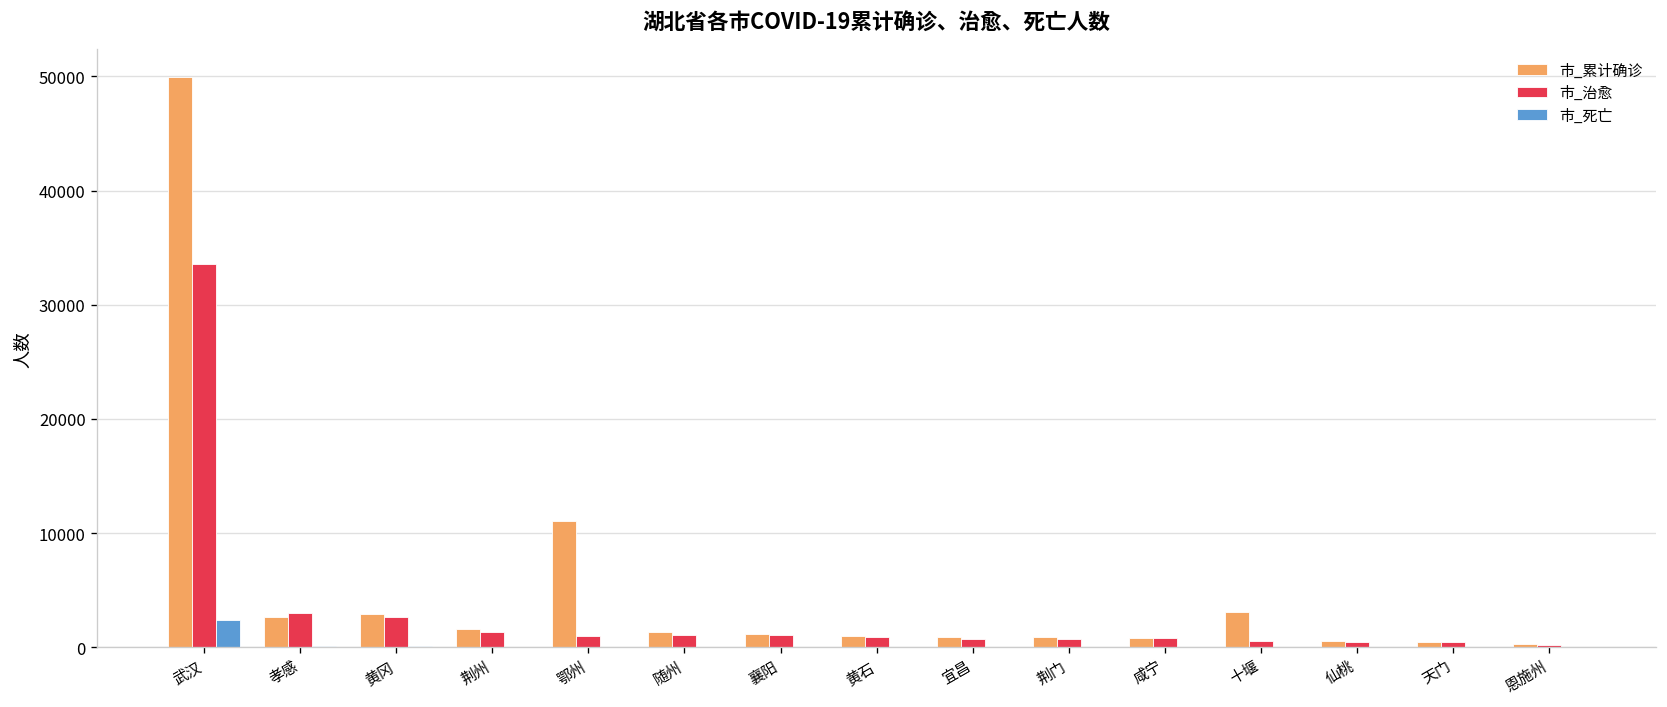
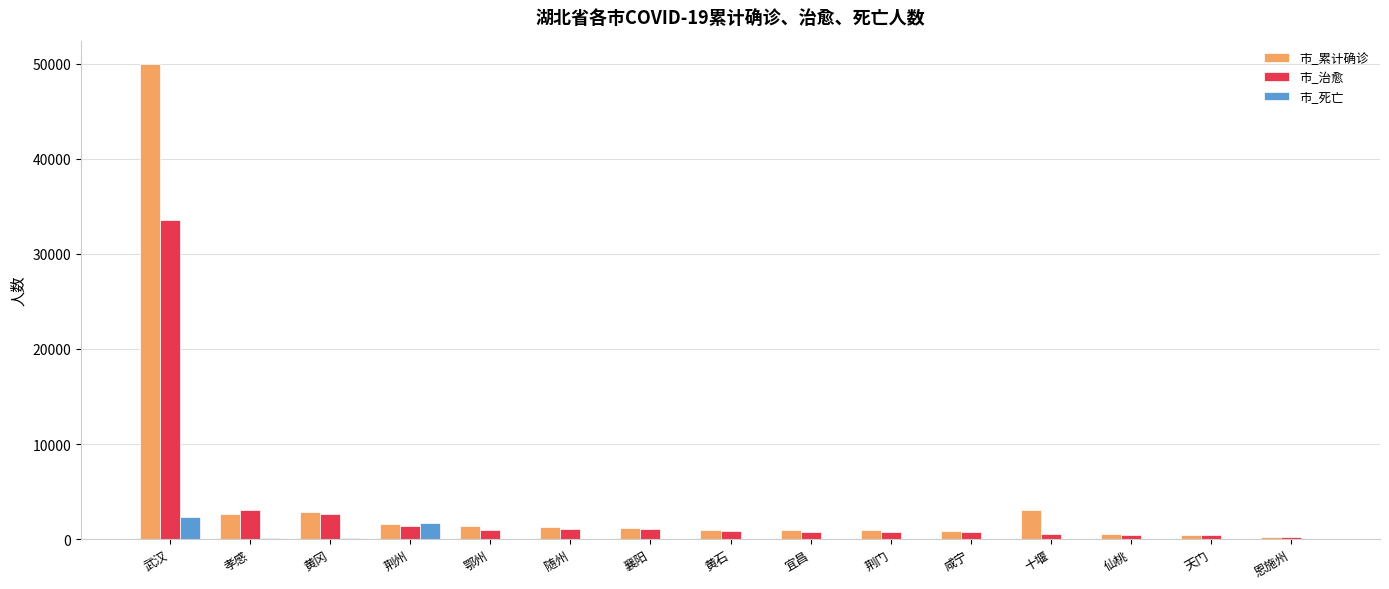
市_死亡, 荆州: 0 -> 2000
市_累计确诊, 鄂州: 11000 -> 1000
